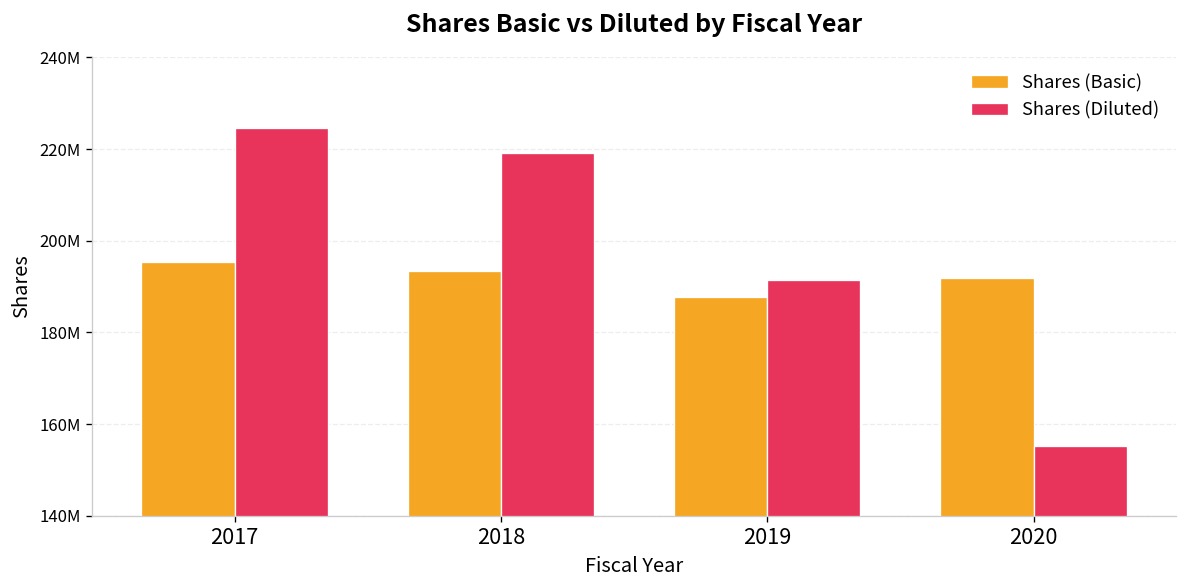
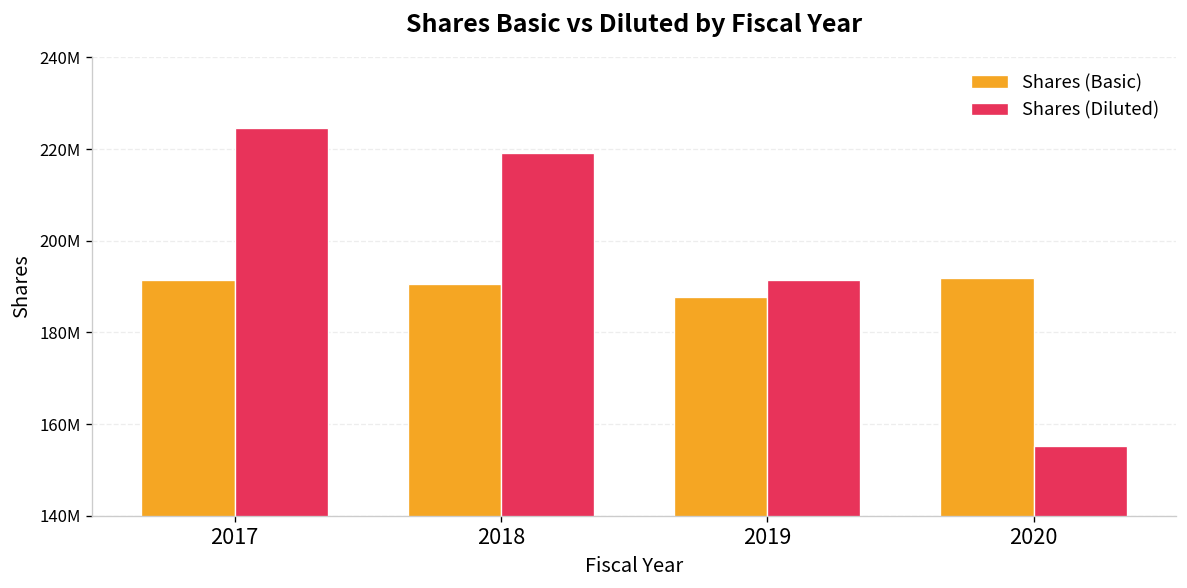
Shares (Basic), 2017: 195000000 -> 191000000
Shares (Basic), 2018: 193000000 -> 190000000
